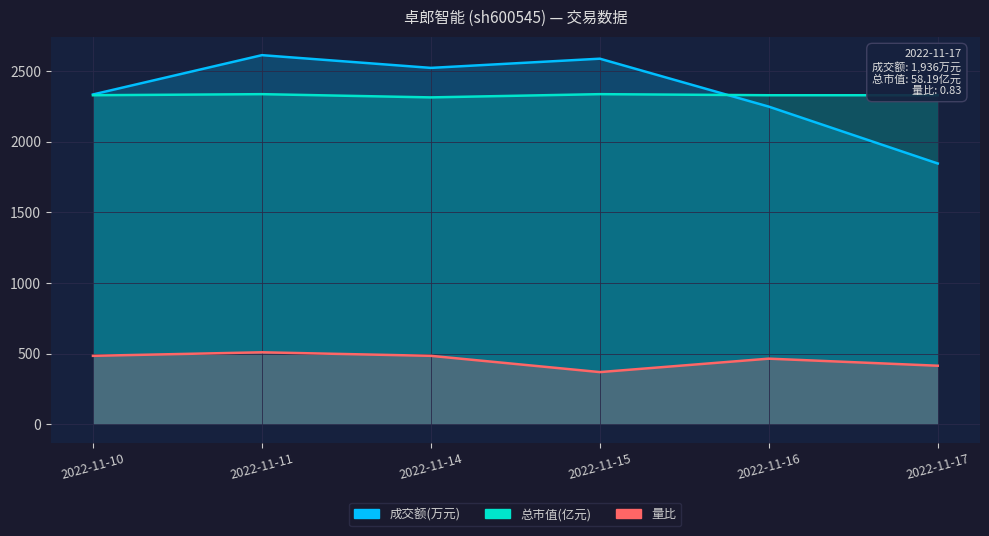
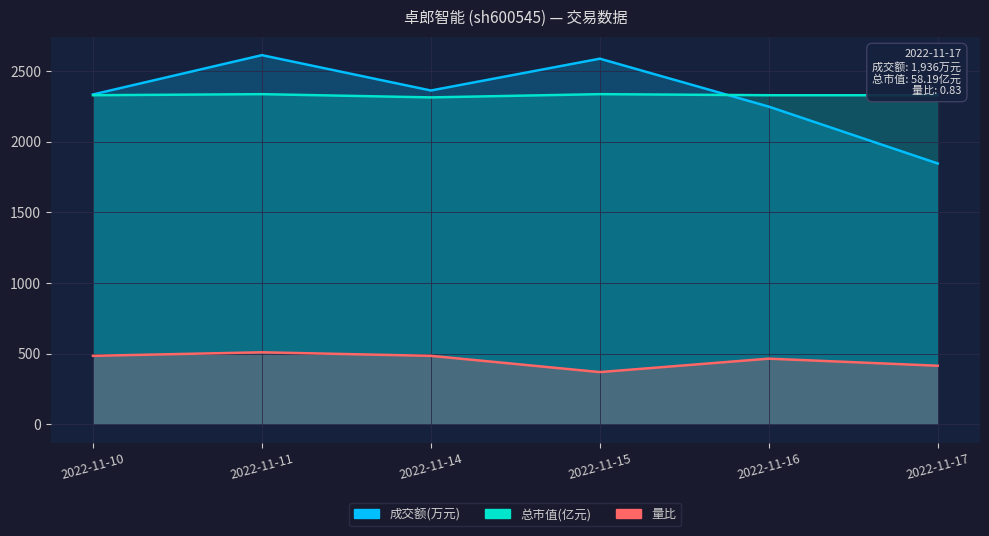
成交额(万元), 2022-11-14: 2520 -> 2360
